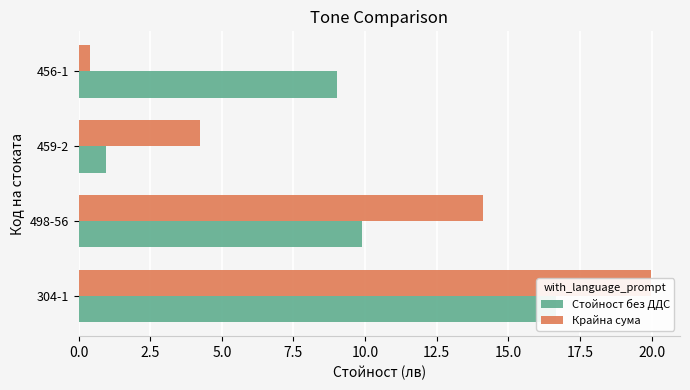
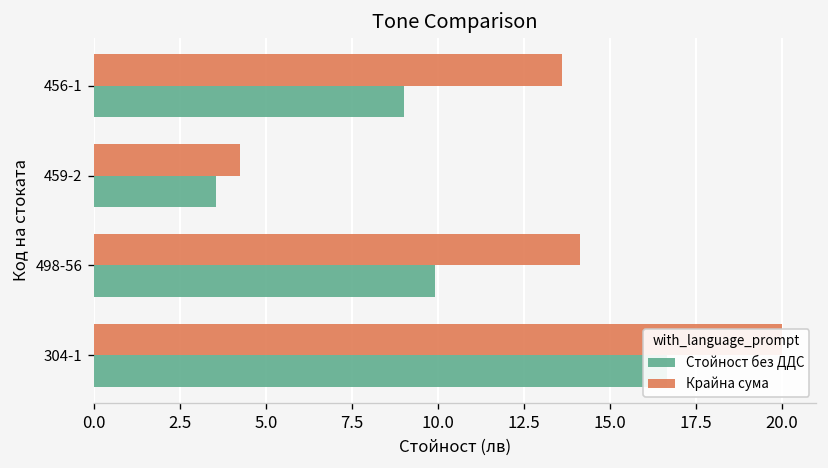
Крайна сума, 456-1: 0.4 -> 13.6
Стойност без ДДС, 459-2: 1.0 -> 3.5
